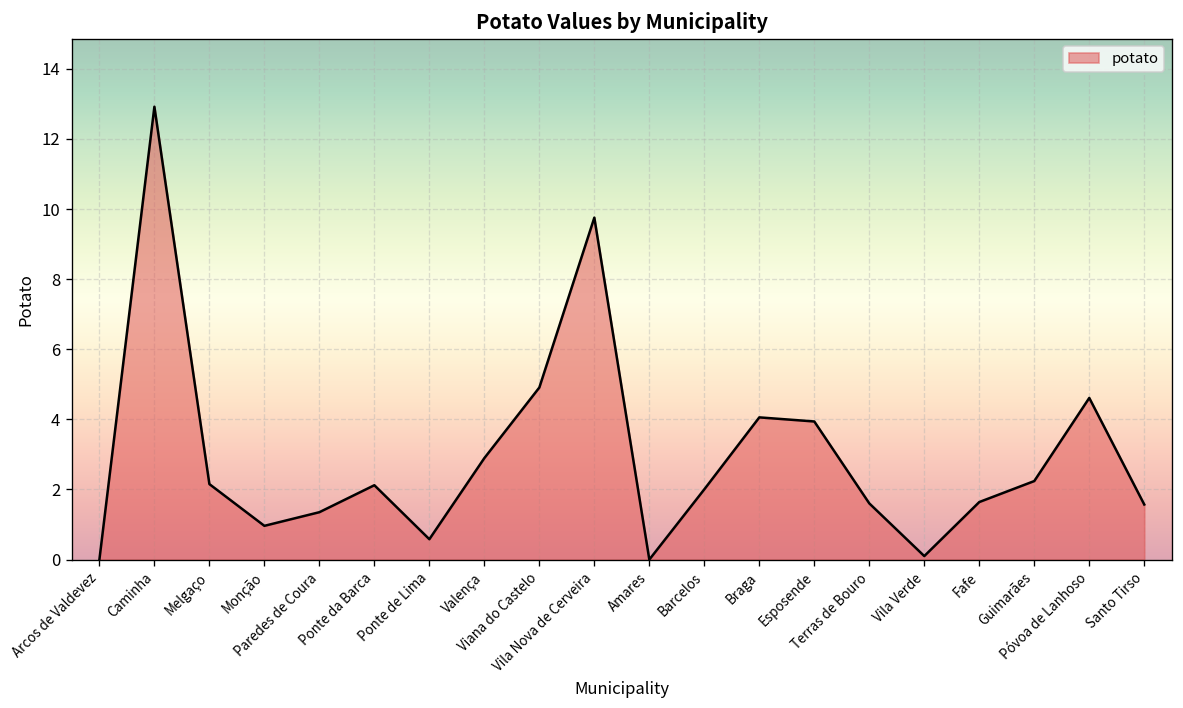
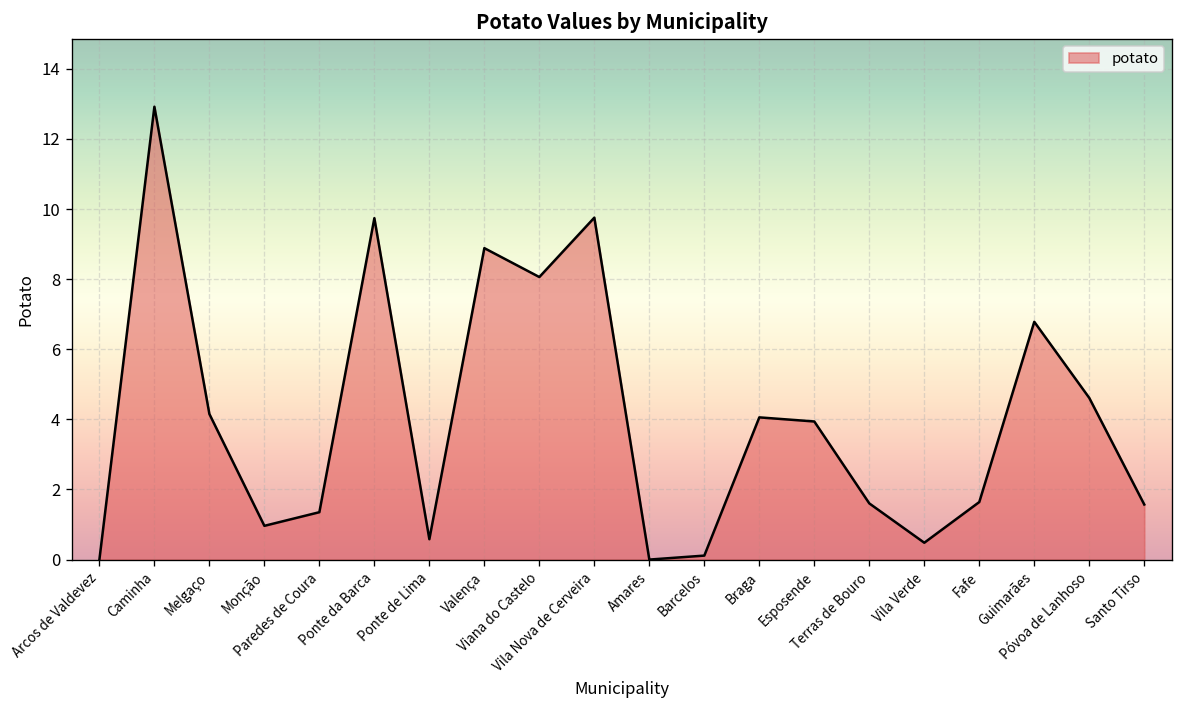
Melgaço: 2.2 -> 4.2
Ponte da Barca: 2.1 -> 9.7
Valença: 2.9 -> 8.9
Viana do Castelo: 4.9 -> 8.1
Barcelos: 2.0 -> 0.1
Vila Verde: 0.1 -> 0.5
Guimarães: 2.2 -> 6.8
